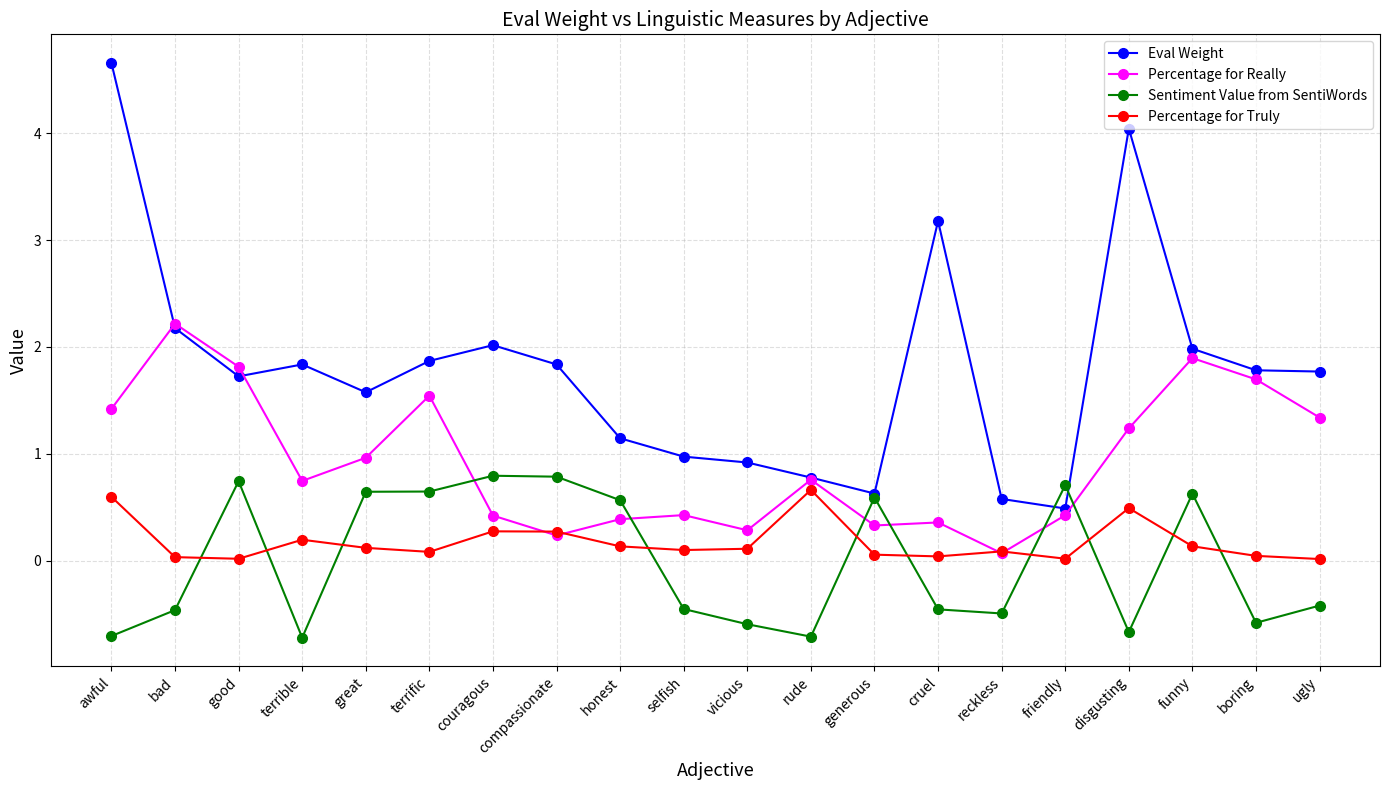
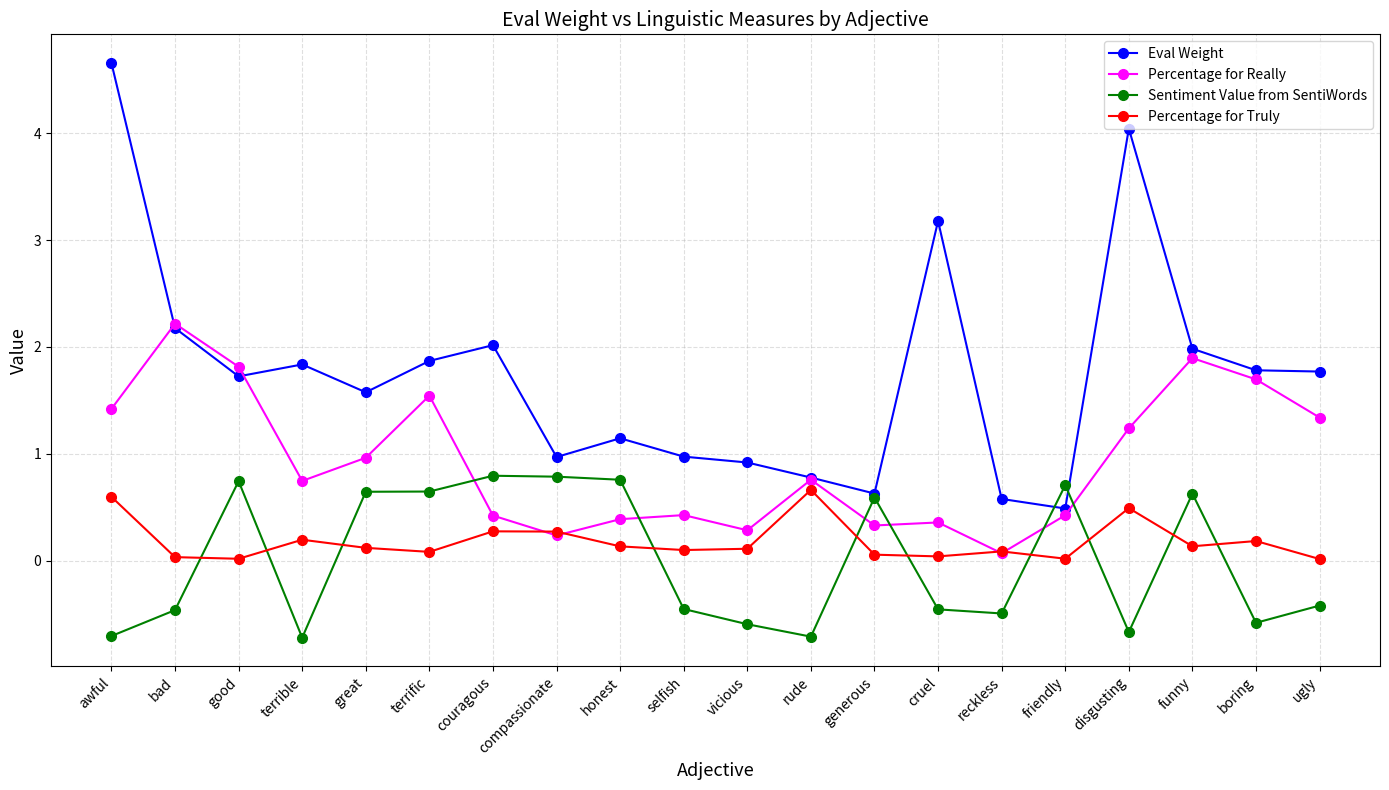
Eval Weight, compassionate: 1.84 -> 0.97
Sentiment Value from SentiWords, honest: 0.57 -> 0.76
Percentage for Truly, boring: 0.04 -> 0.18
